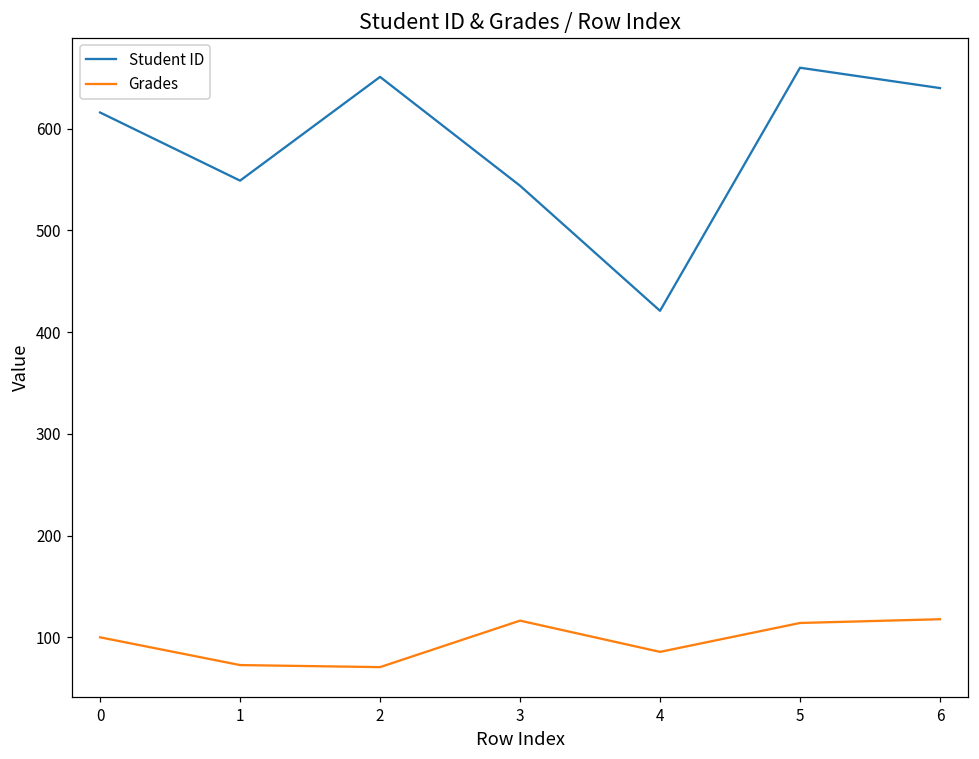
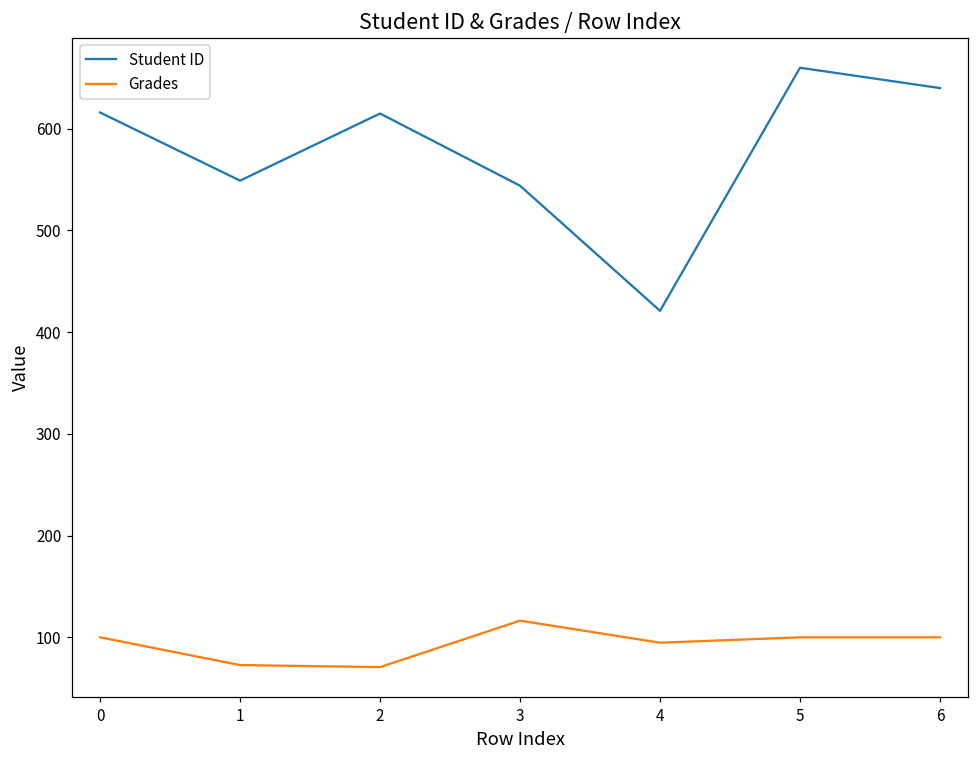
Student ID, 2: 650 -> 620
Grades, 4: 86 -> 95
Grades, 5: 110 -> 100
Grades, 6: 120 -> 100
